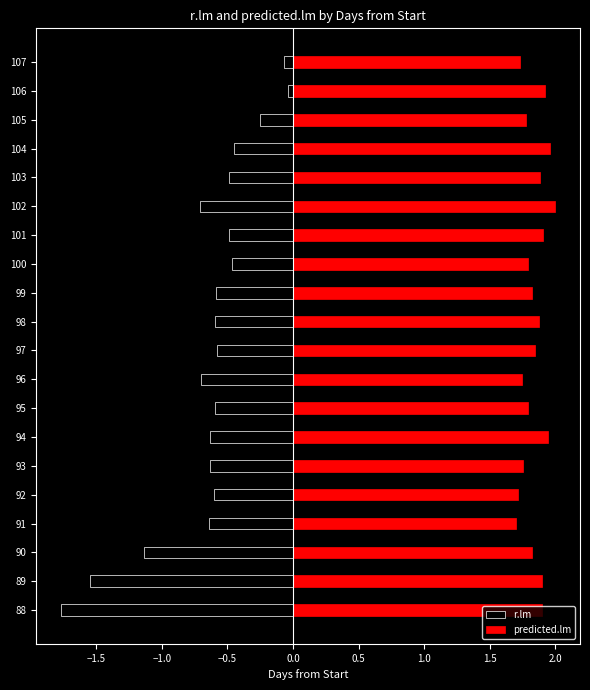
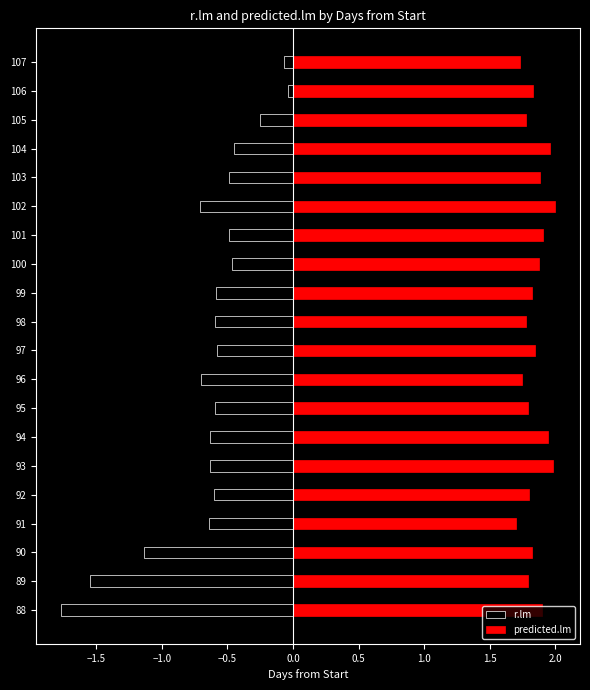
predicted.lm, 106: 1.92 -> 1.83
predicted.lm, 100: 1.79 -> 1.88
predicted.lm, 98: 1.87 -> 1.78
predicted.lm, 93: 1.75 -> 1.98
predicted.lm, 92: 1.72 -> 1.80
predicted.lm, 89: 1.90 -> 1.79
